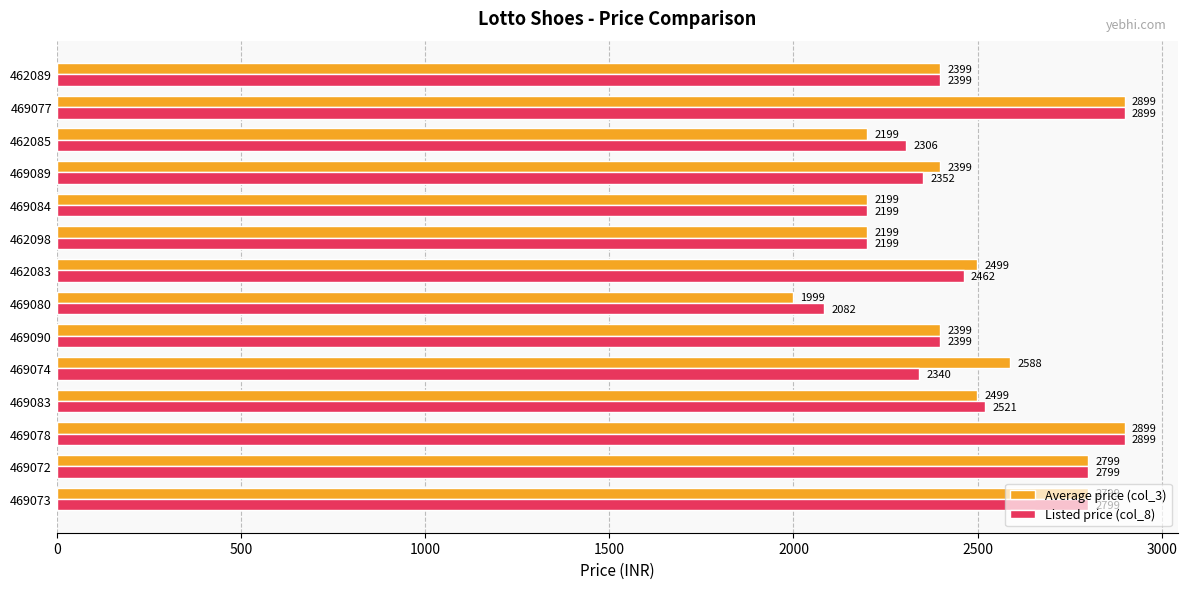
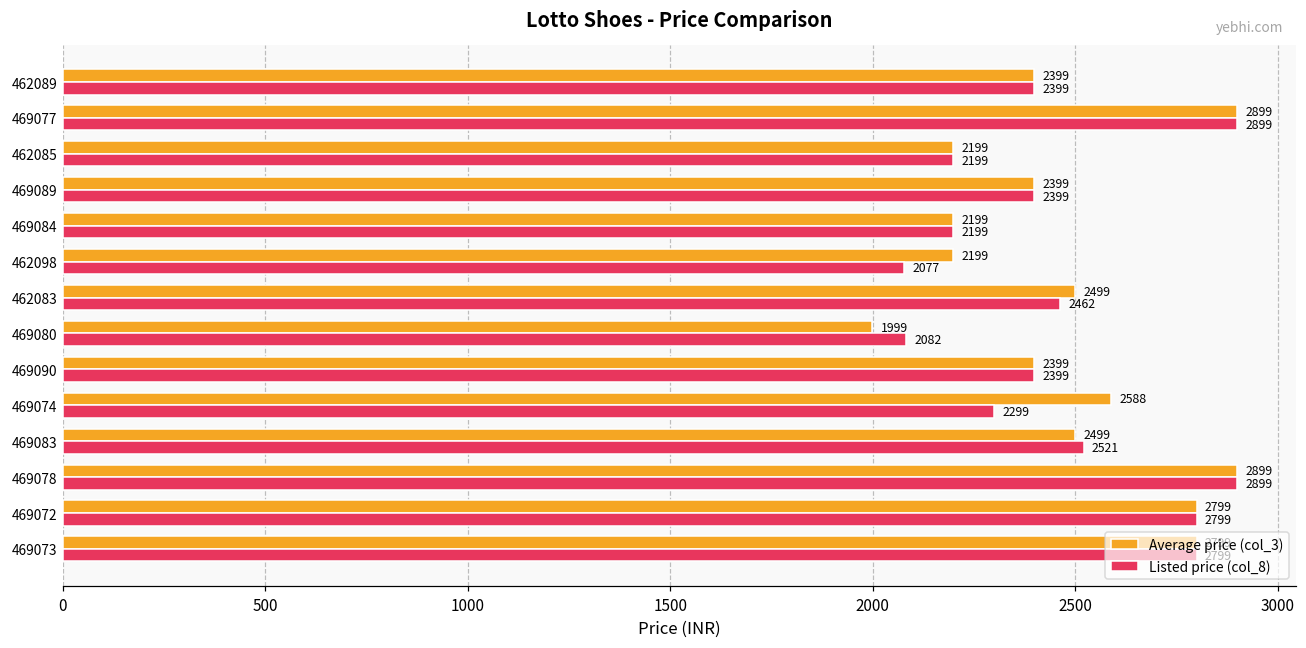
Listed price (col_8), 462085: 2306 -> 2199
Listed price (col_8), 469089: 2352 -> 2399
Listed price (col_8), 462098: 2199 -> 2077
Listed price (col_8), 469074: 2340 -> 2299
